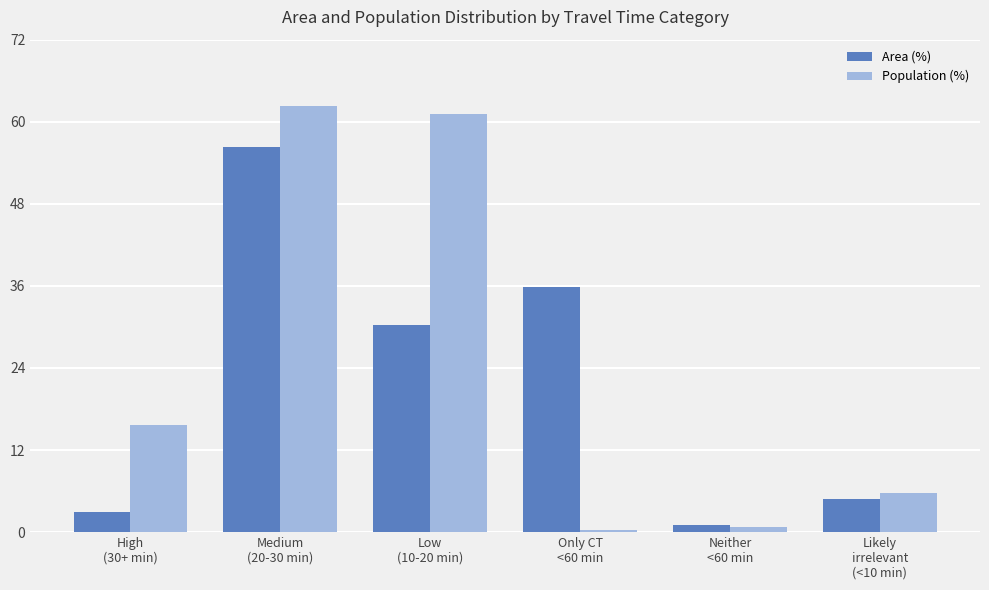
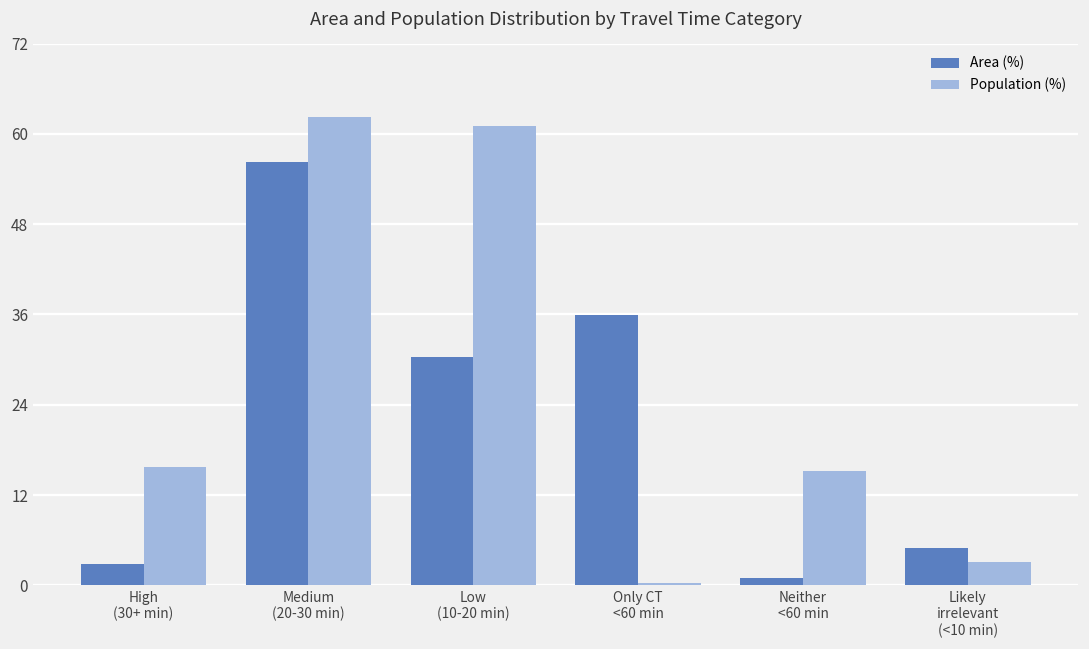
Population (%), Neither <60 min: 1 -> 15
Population (%), Likely irrelevant (<10 min): 6 -> 3
